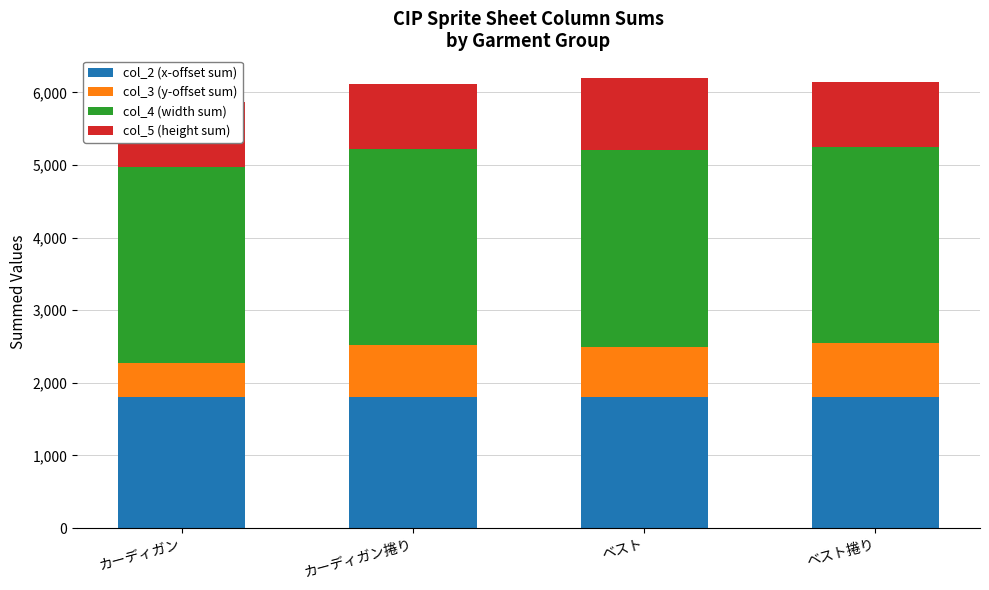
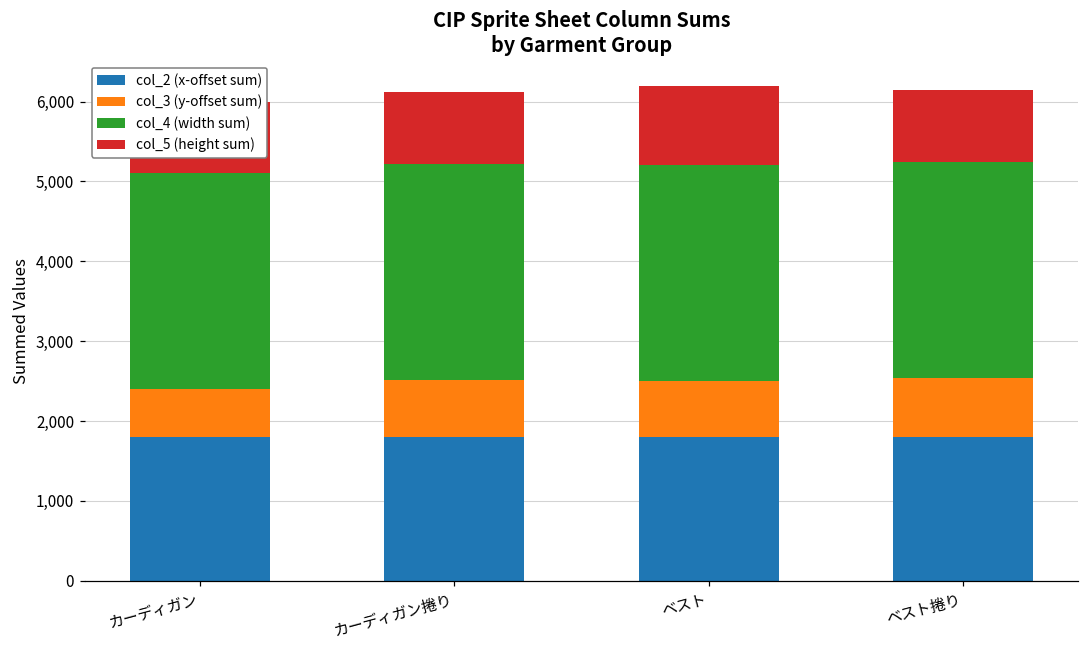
col_3 (y-offset sum), カーディガン: 500 -> 600
